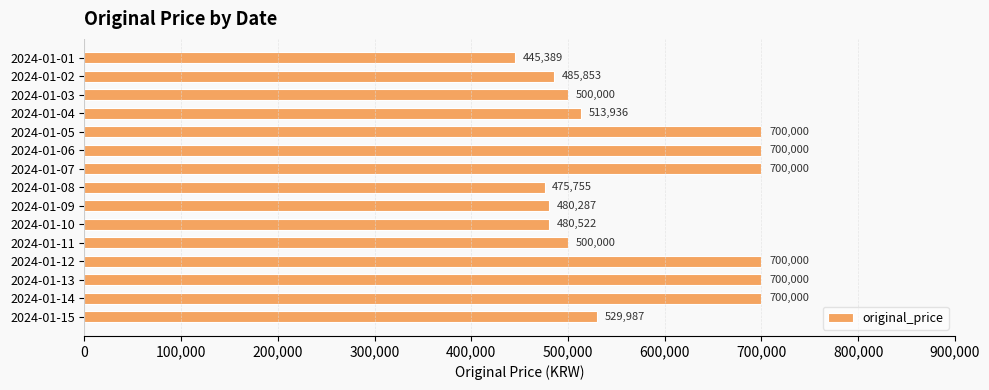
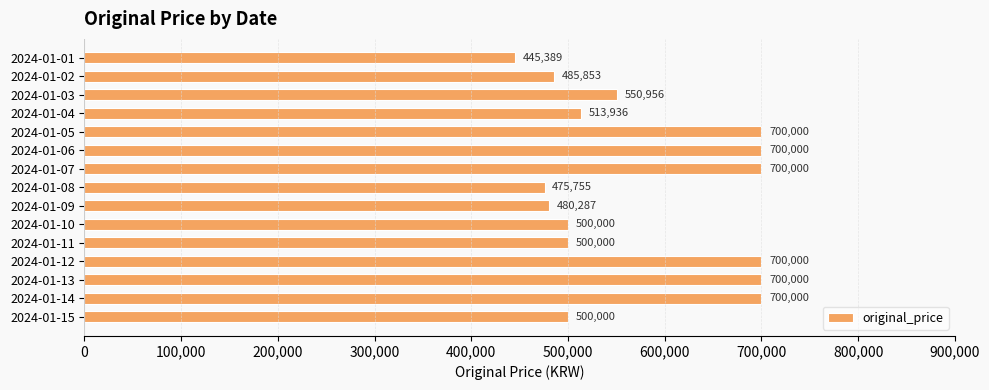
2024-01-03: 500,000 -> 550,956
2024-01-10: 480,522 -> 500,000
2024-01-15: 529,987 -> 500,000
